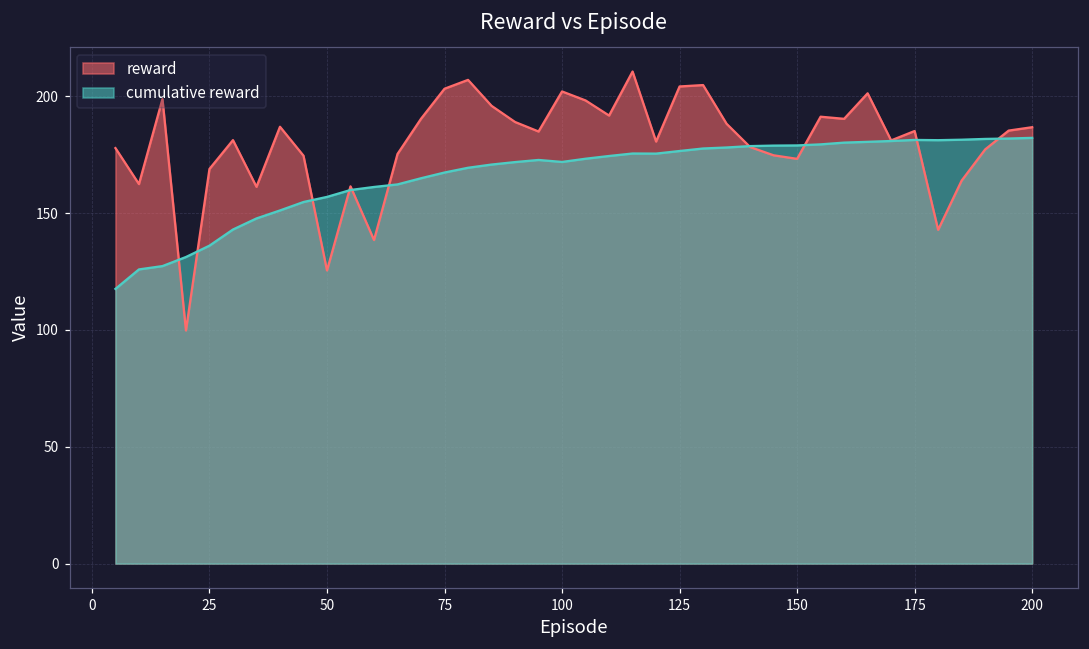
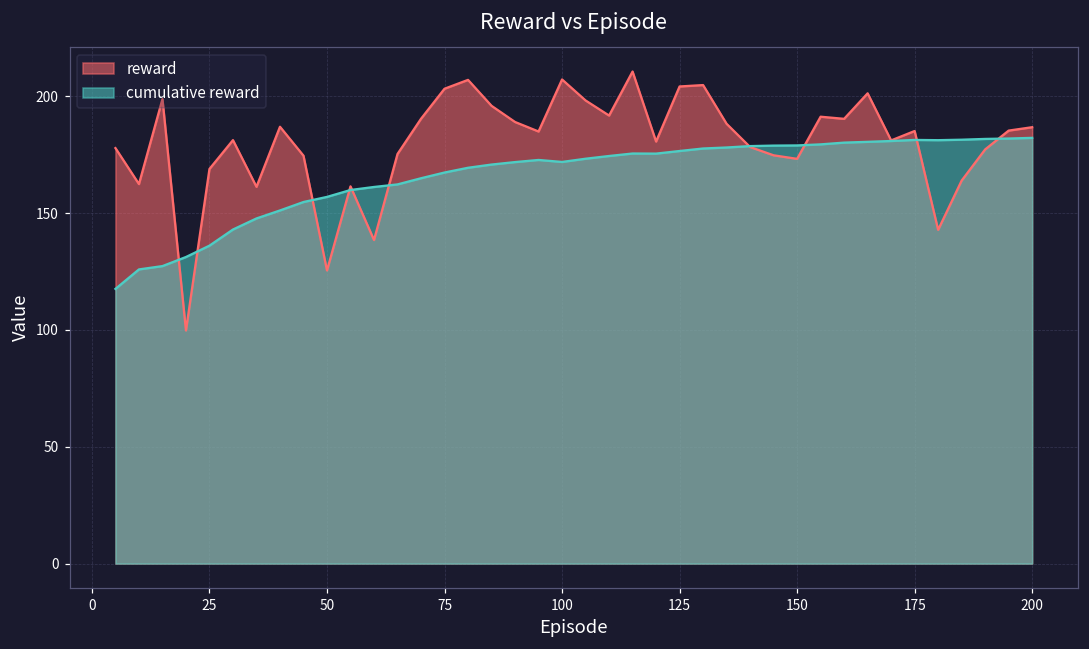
reward, 100: 202 -> 207
